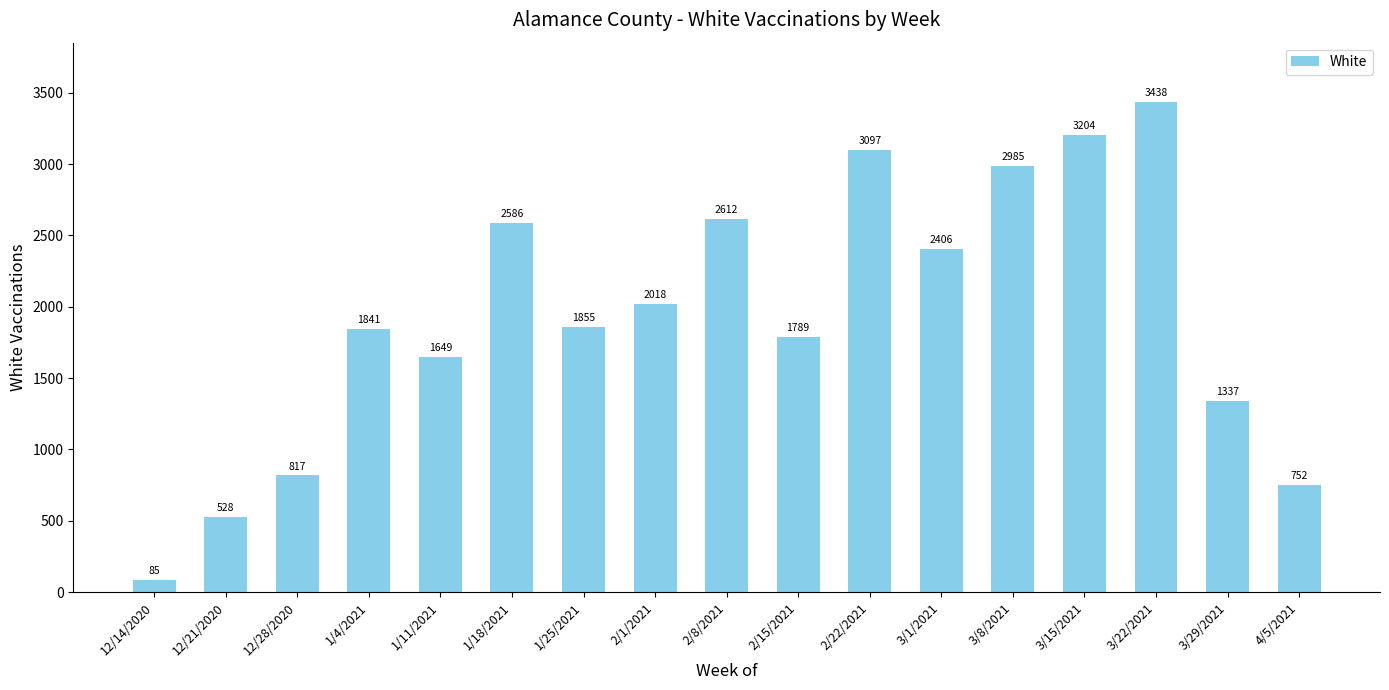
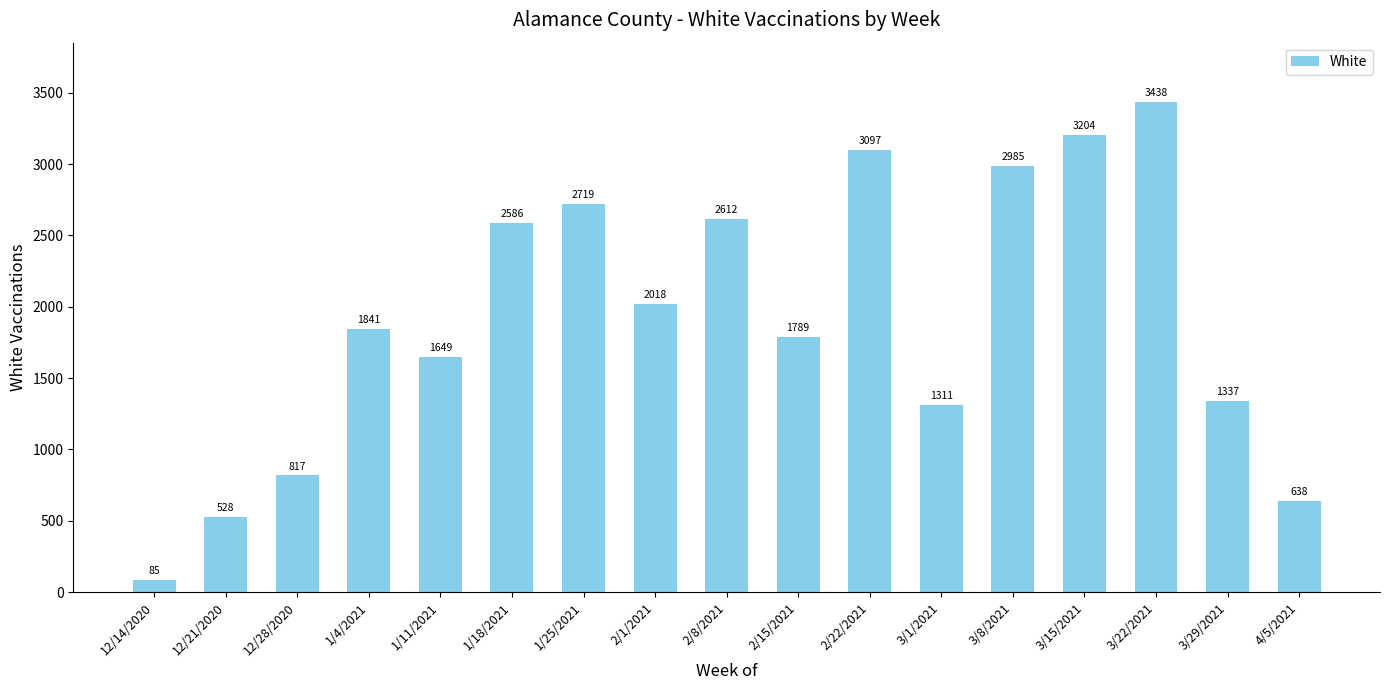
1/25/2021: 1855 -> 2719
3/1/2021: 2406 -> 1311
4/5/2021: 752 -> 638
